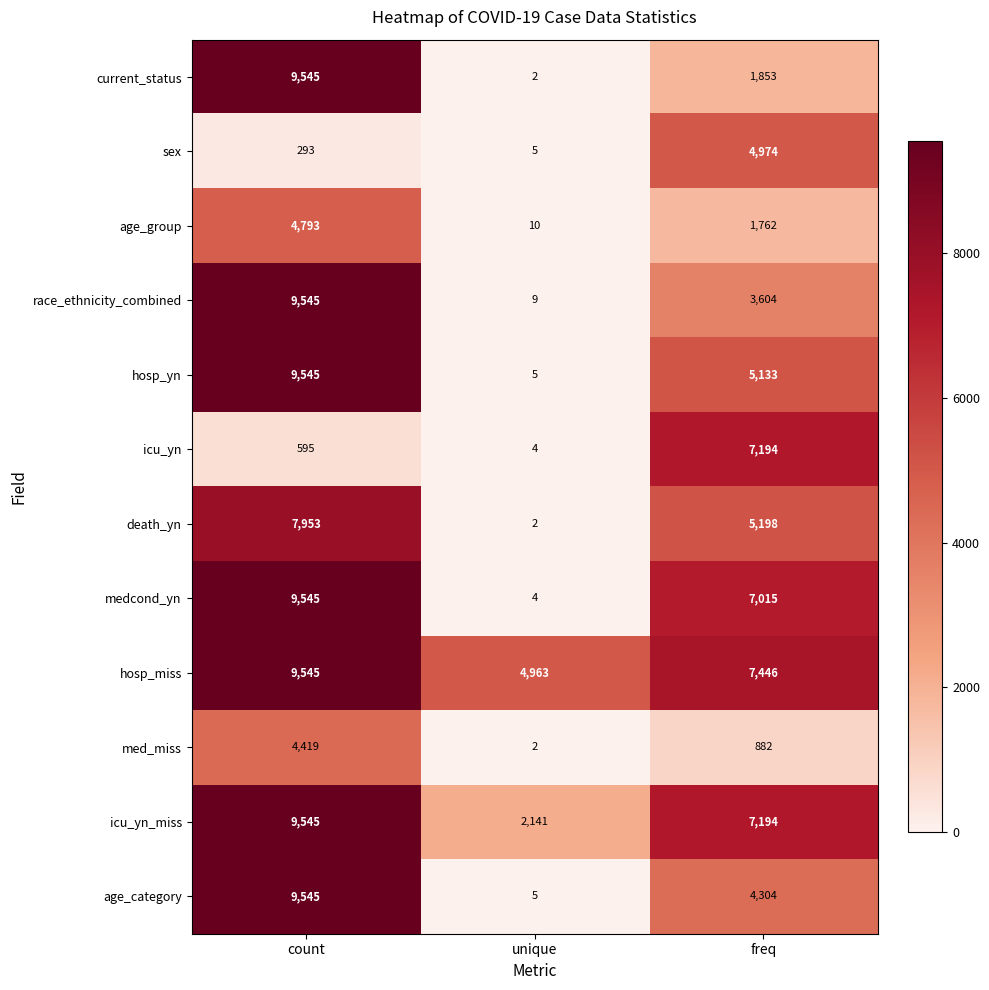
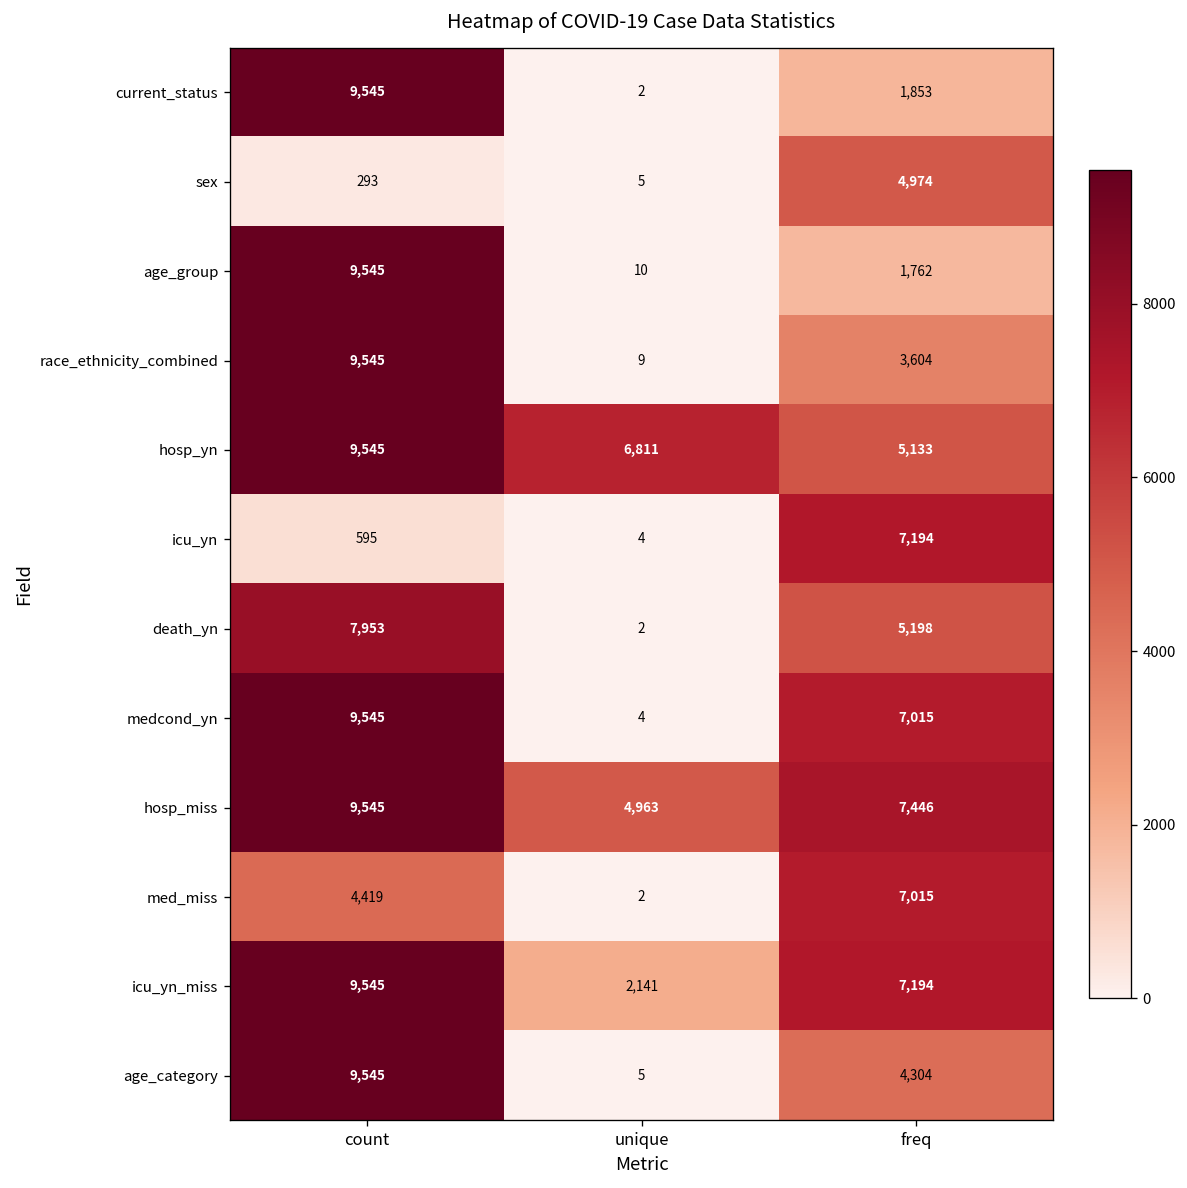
age_group, count: 4,793 -> 9,545
hosp_yn, unique: 5 -> 6,811
med_miss, freq: 882 -> 7,015
